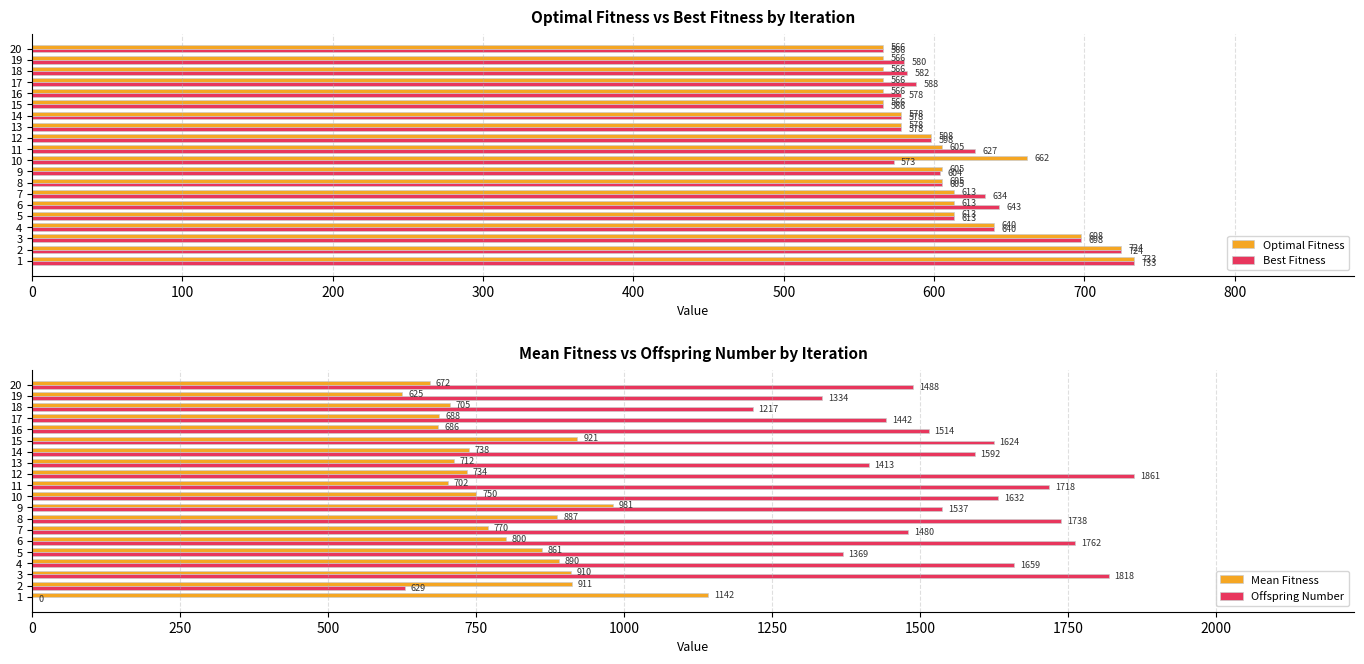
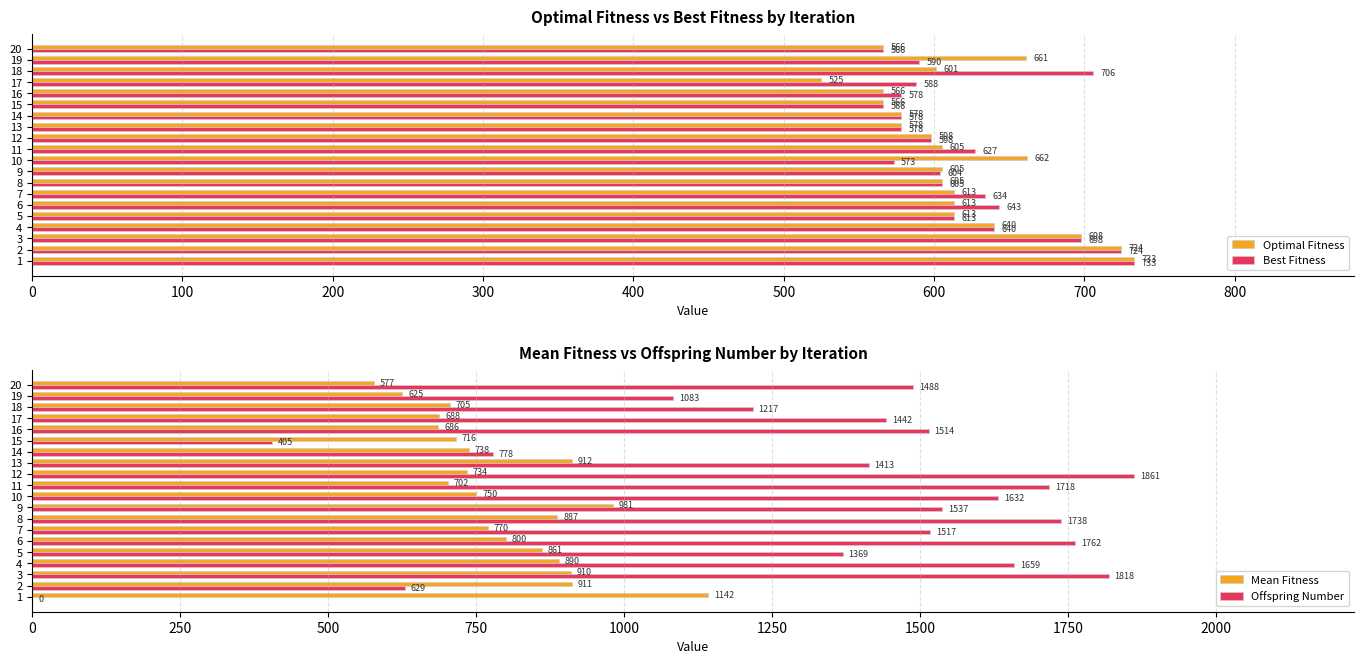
Optimal Fitness vs Best Fitness by Iteration, Optimal Fitness, 19: 566 -> 661
Optimal Fitness vs Best Fitness by Iteration, Best Fitness, 19: 580 -> 590
Optimal Fitness vs Best Fitness by Iteration, Optimal Fitness, 18: 566 -> 601
Optimal Fitness vs Best Fitness by Iteration, Best Fitness, 18: 582 -> 706
Optimal Fitness vs Best Fitness by Iteration, Optimal Fitness, 17: 566 -> 525
Mean Fitness vs Offspring Number by Iteration, Mean Fitness, 20: 672 -> 577
Mean Fitness vs Offspring Number by Iteration, Offspring Number, 19: 1334 -> 1083
Mean Fitness vs Offspring Number by Iteration, Mean Fitness, 15: 921 -> 716
Mean Fitness vs Offspring Number by Iteration, Offspring Number, 15: 1624 -> 405
Mean Fitness vs Offspring Number by Iteration, Offspring Number, 14: 1592 -> 778
Mean Fitness vs Offspring Number by Iteration, Mean Fitness, 13: 712 -> 912
Mean Fitness vs Offspring Number by Iteration, Offspring Number, 7: 1480 -> 1517
